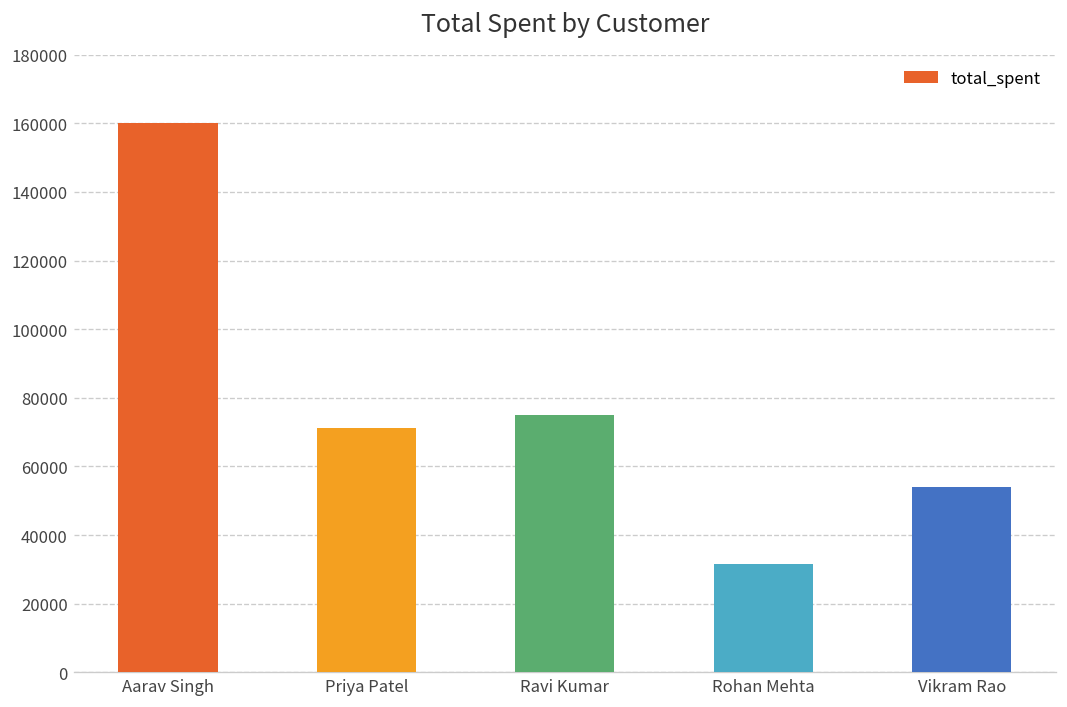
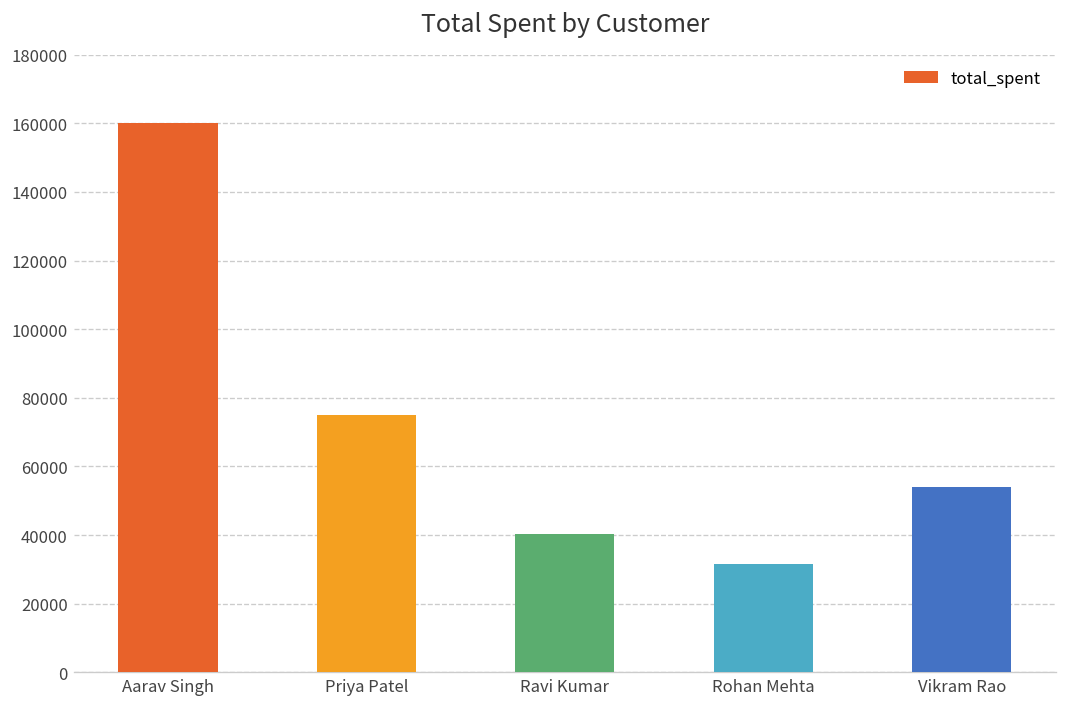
Priya Patel: 71000 -> 75000
Ravi Kumar: 75000 -> 40000
